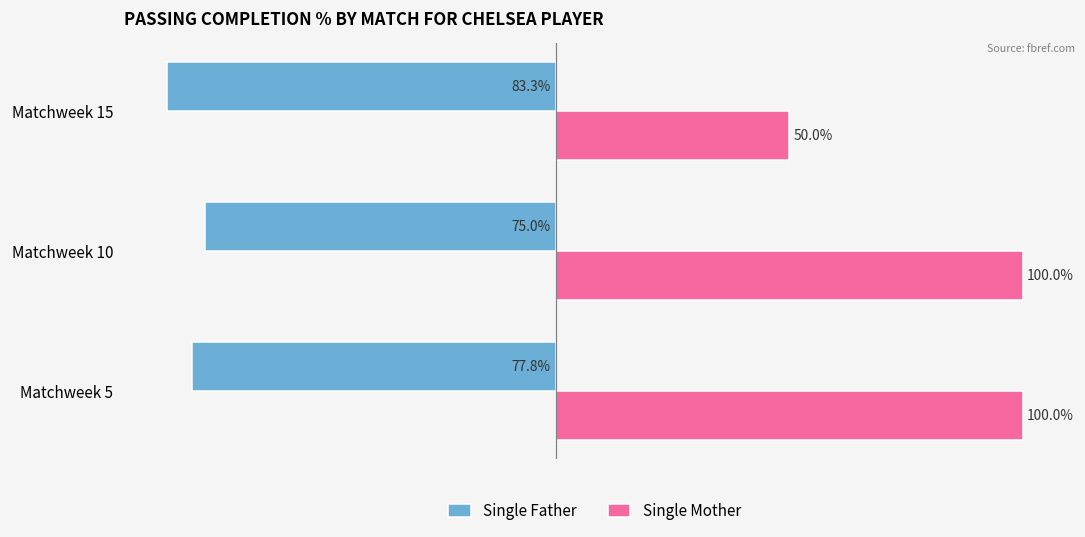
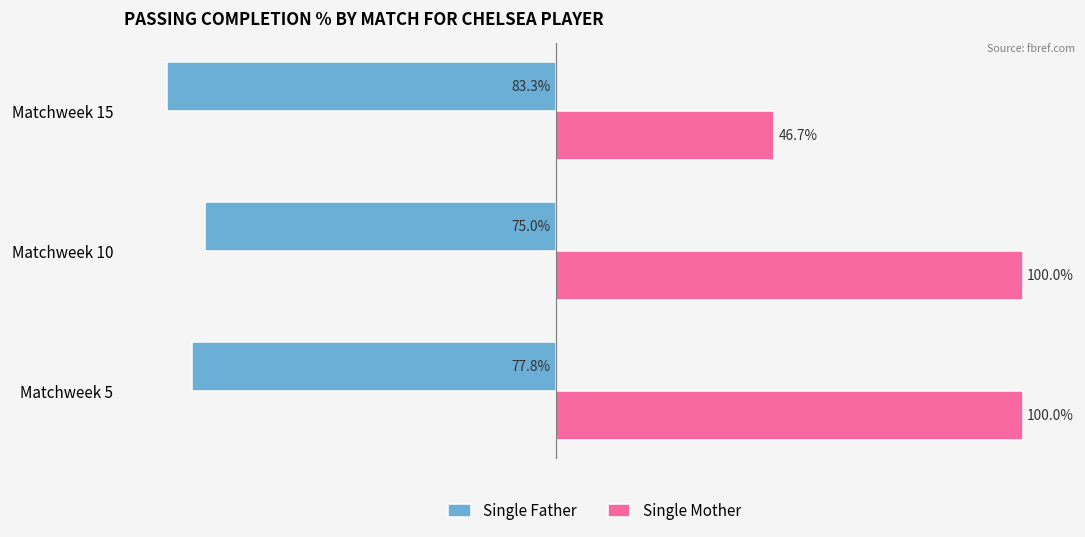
Single Mother, Matchweek 15: 50.0% -> 46.7%
